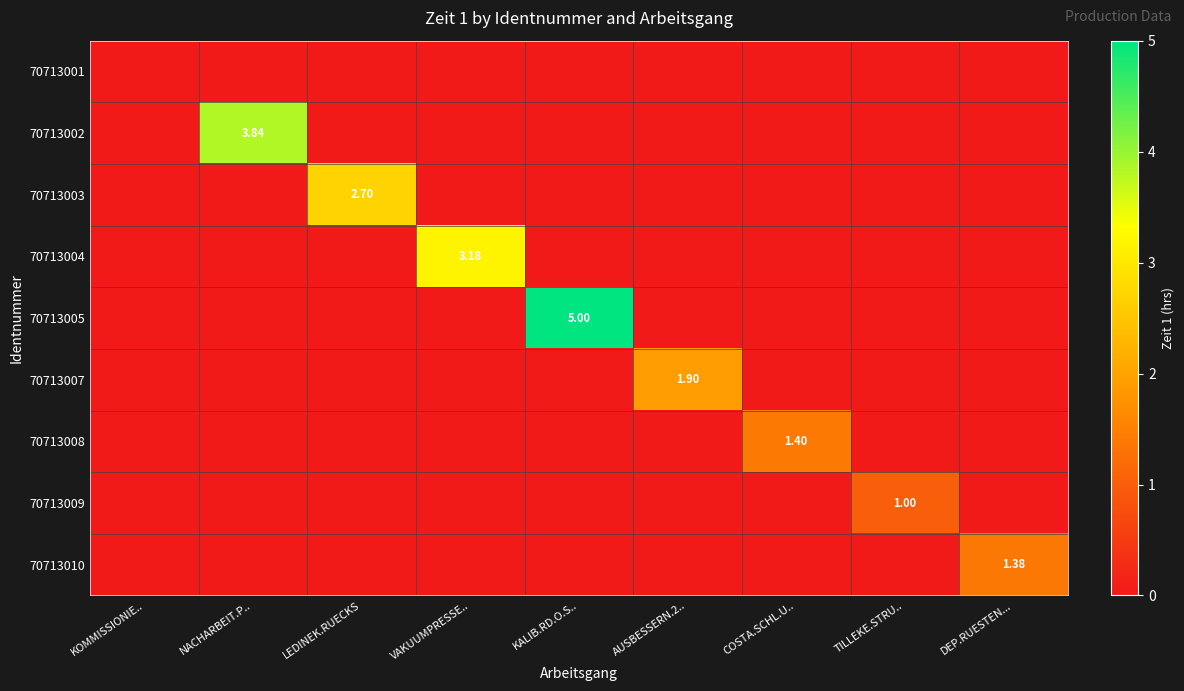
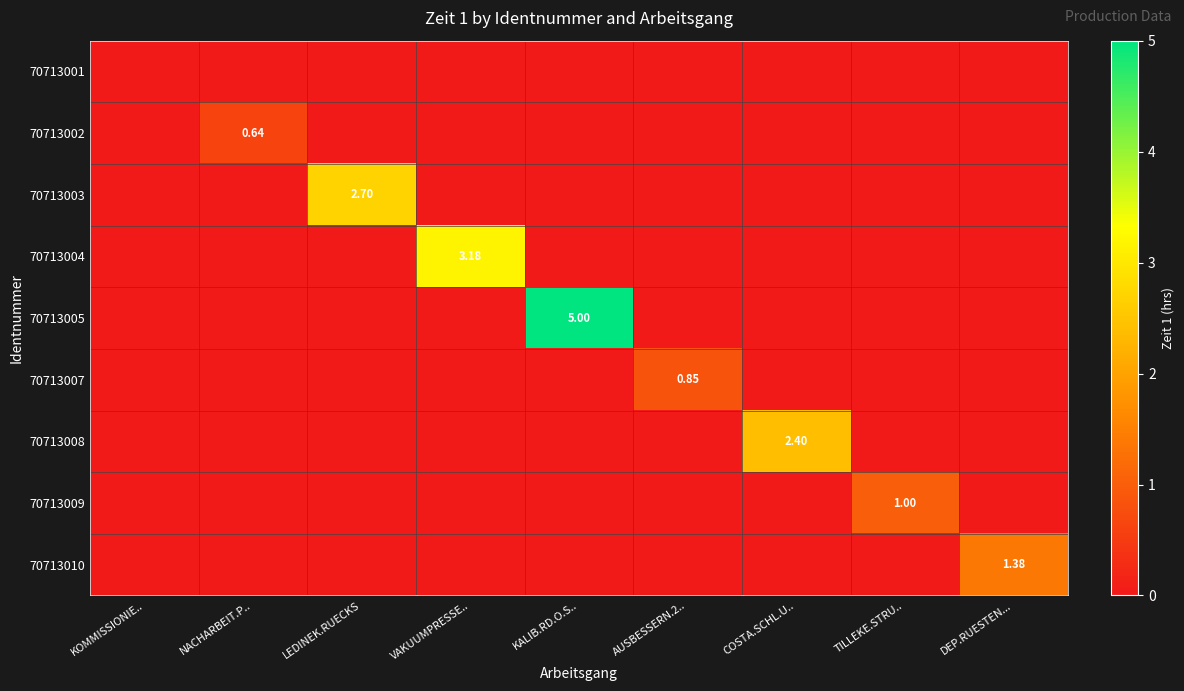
70713002, NACHARBEIT.P..: 3.84 -> 0.64
70713007, AUSBESSERN.2..: 1.90 -> 0.85
70713008, COSTA.SCHL.U..: 1.40 -> 2.40
